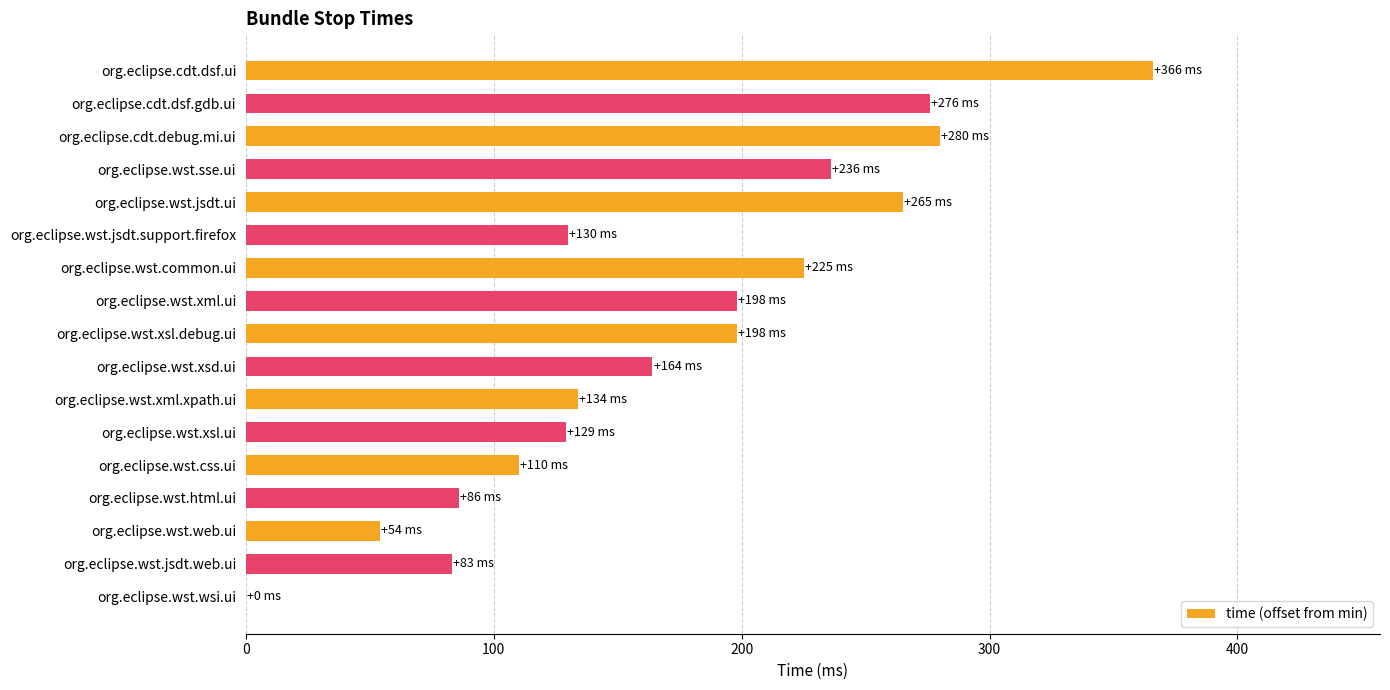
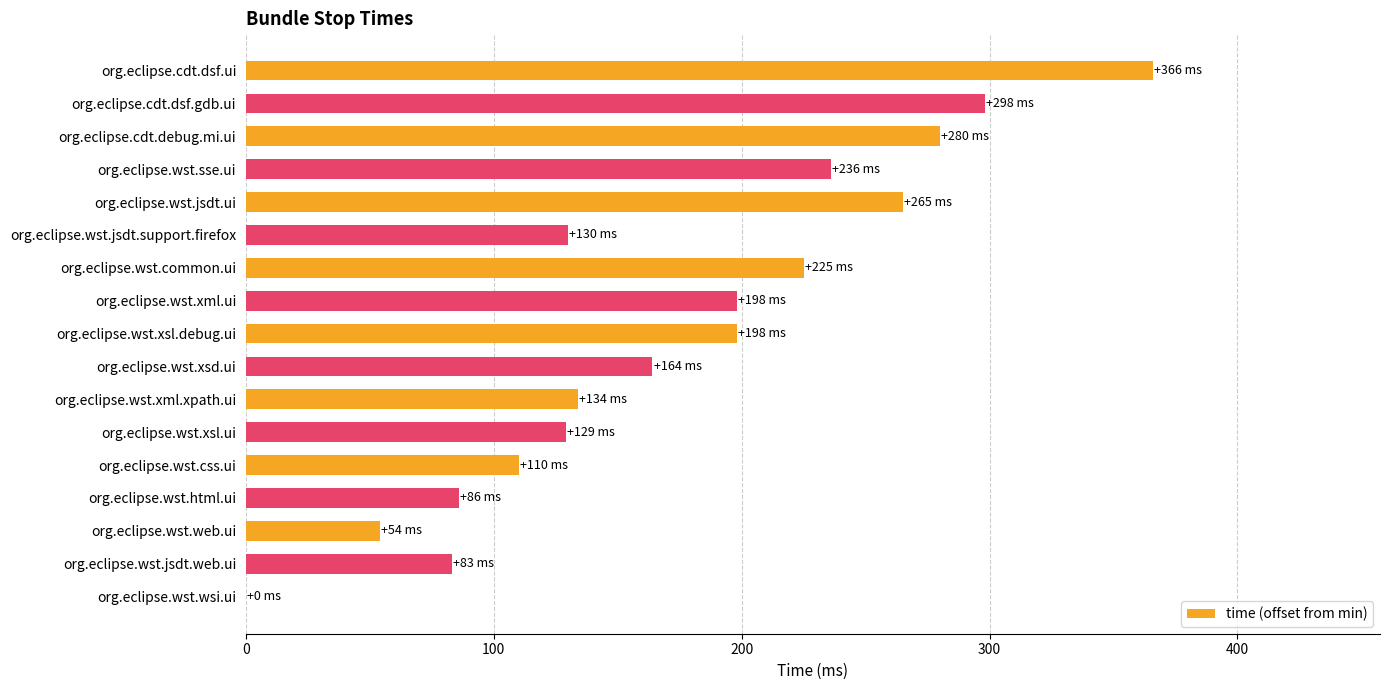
org.eclipse.cdt.dsf.gdb.ui: +276 -> +298
